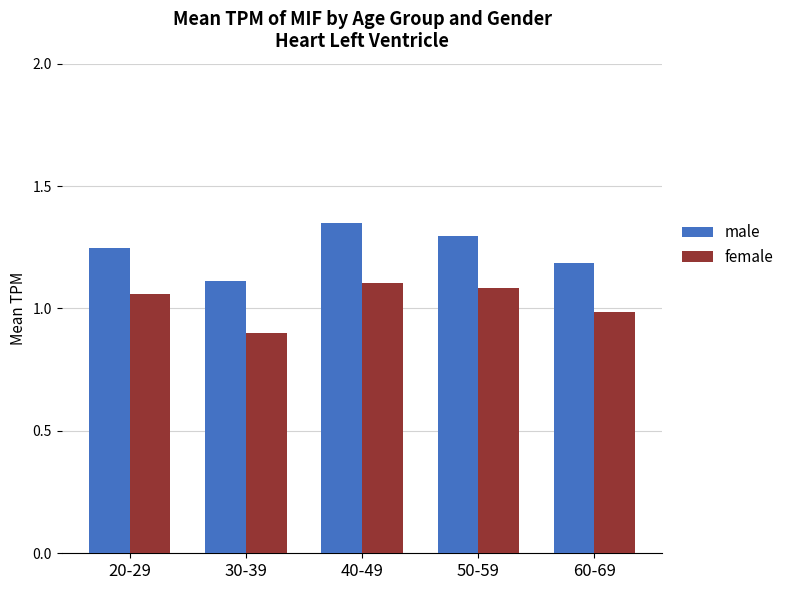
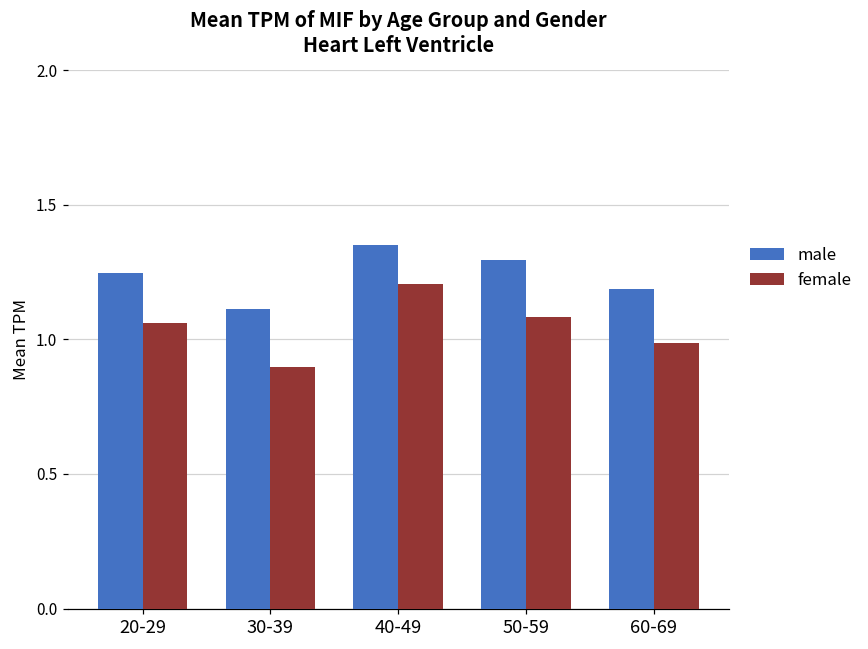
female, 40-49: 1.10 -> 1.21
